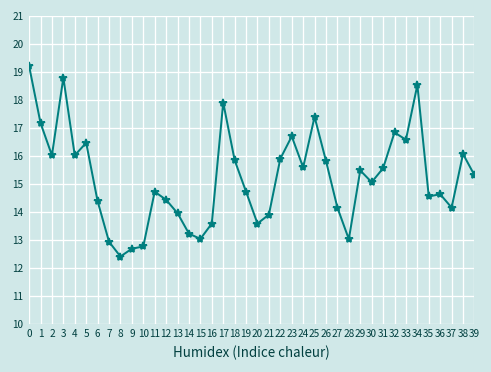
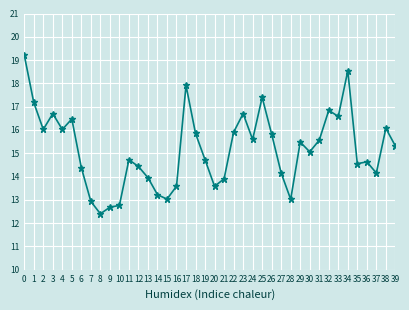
3: 18.8 -> 16.7
